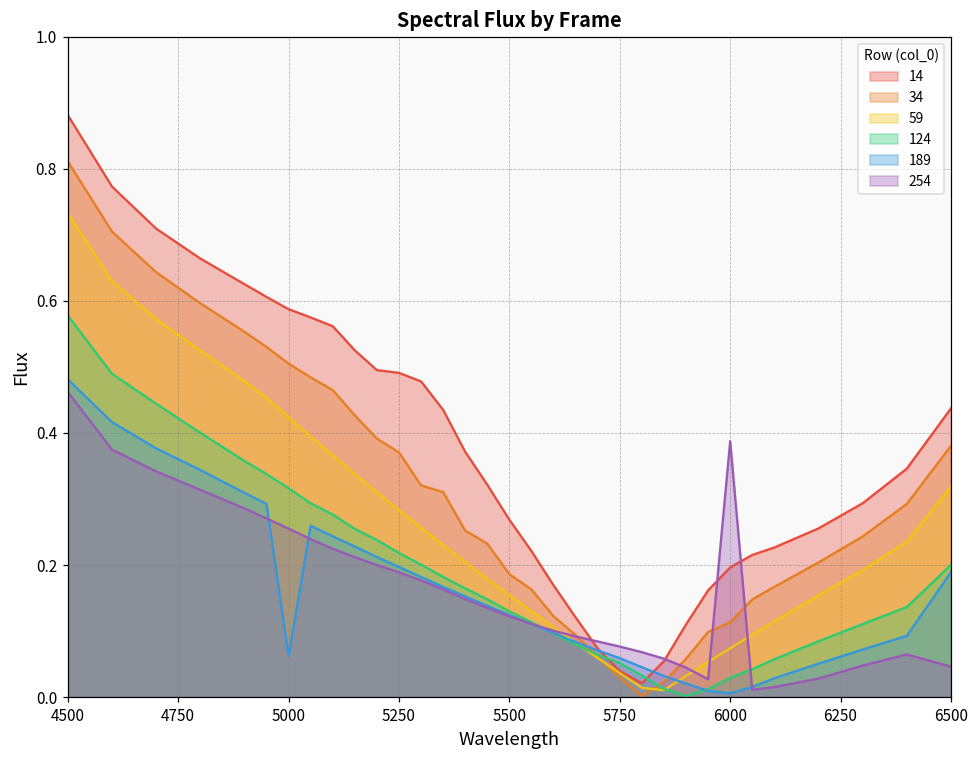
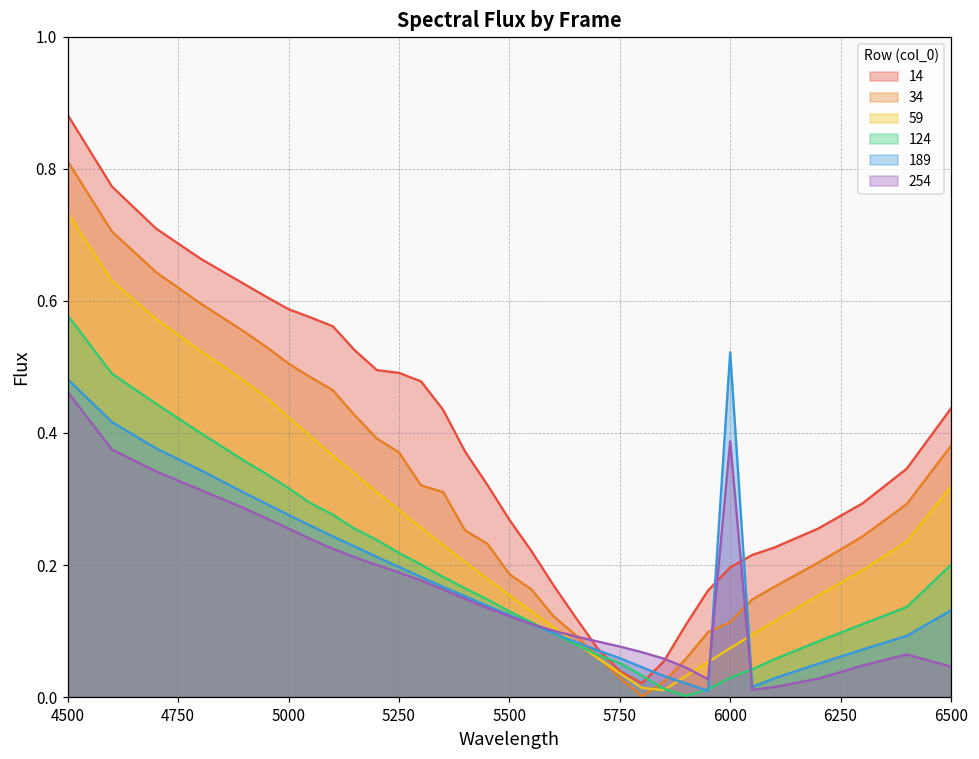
189, 5000: 0.06 -> 0.28
189, 6000: 0.01 -> 0.52
189, 6500: 0.19 -> 0.13
